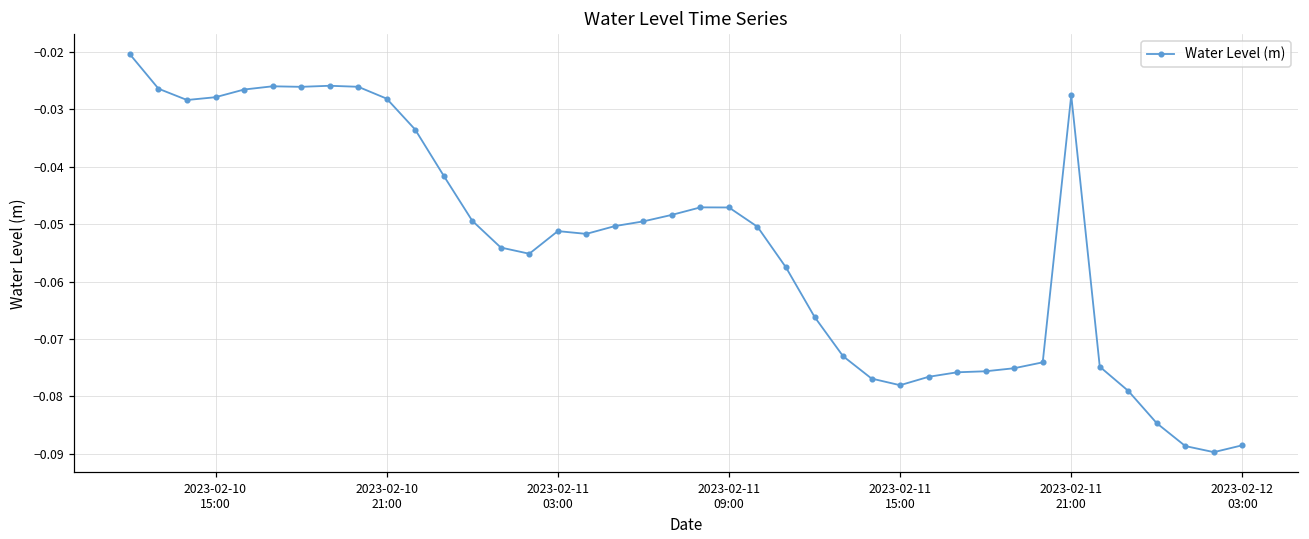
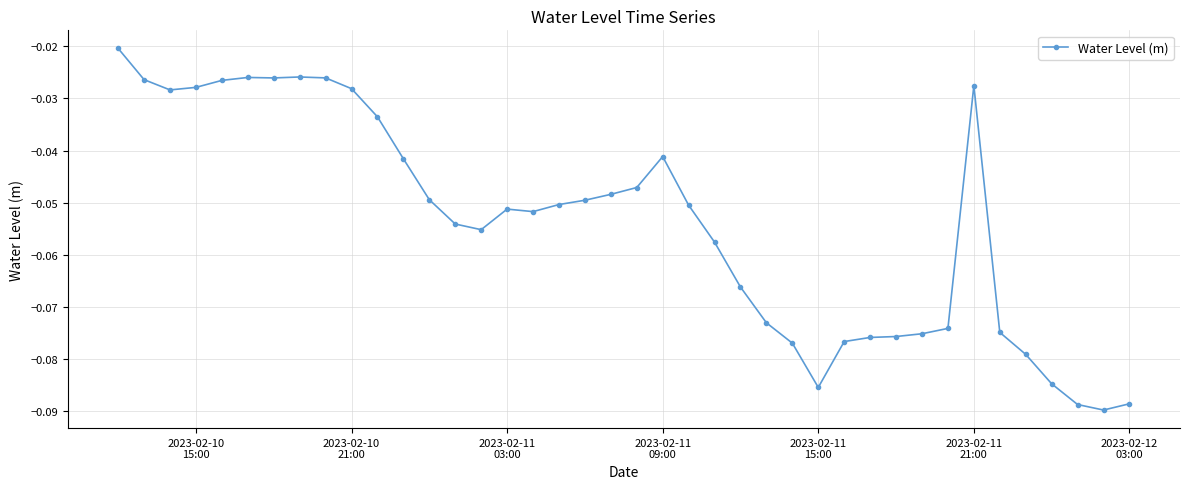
2023-02-11 09:00: -0.047 -> -0.041
2023-02-11 15:00: -0.078 -> -0.085
